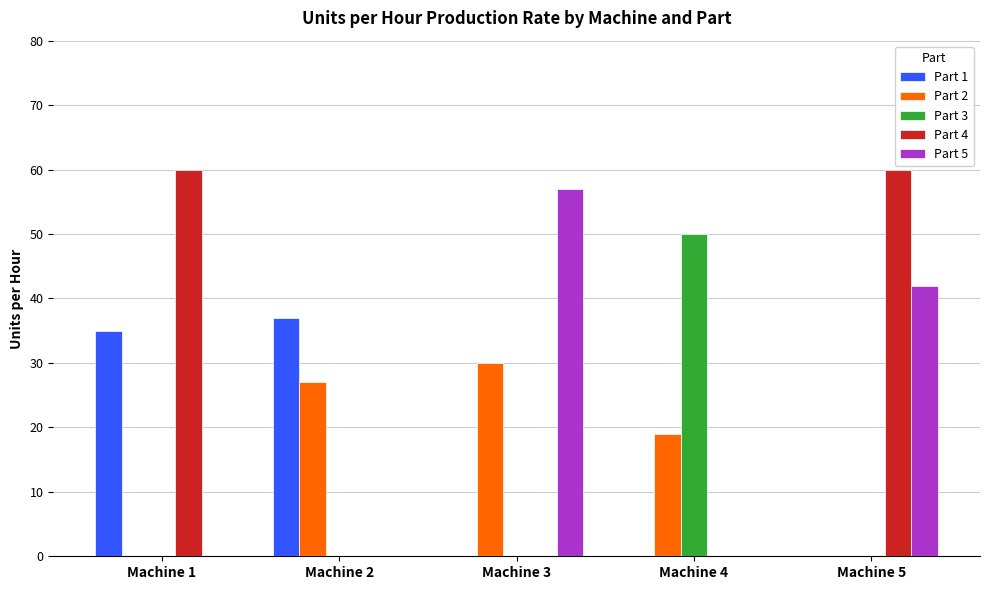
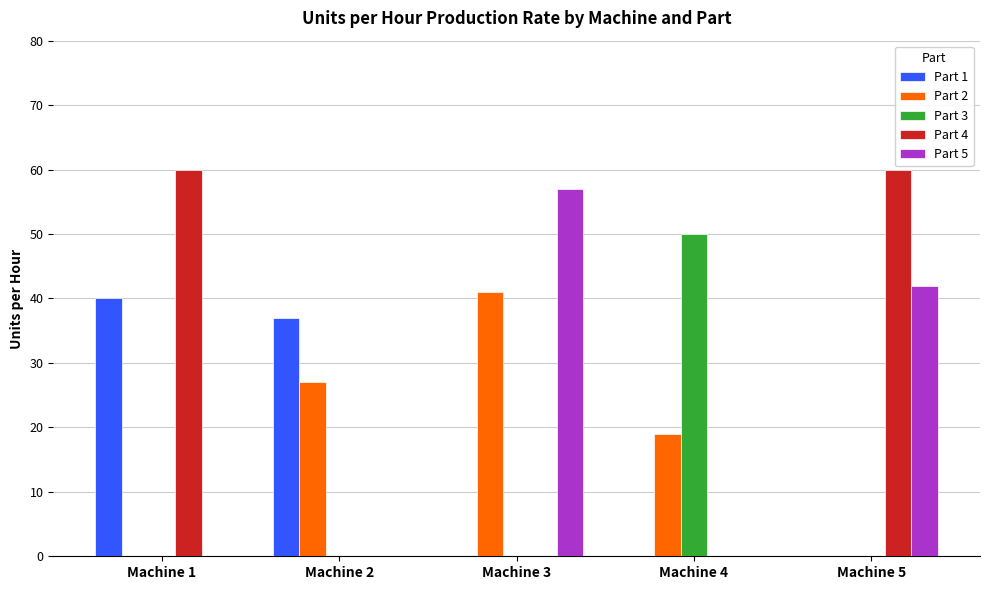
Part 1, Machine 1: 35 -> 40
Part 2, Machine 3: 30 -> 41
